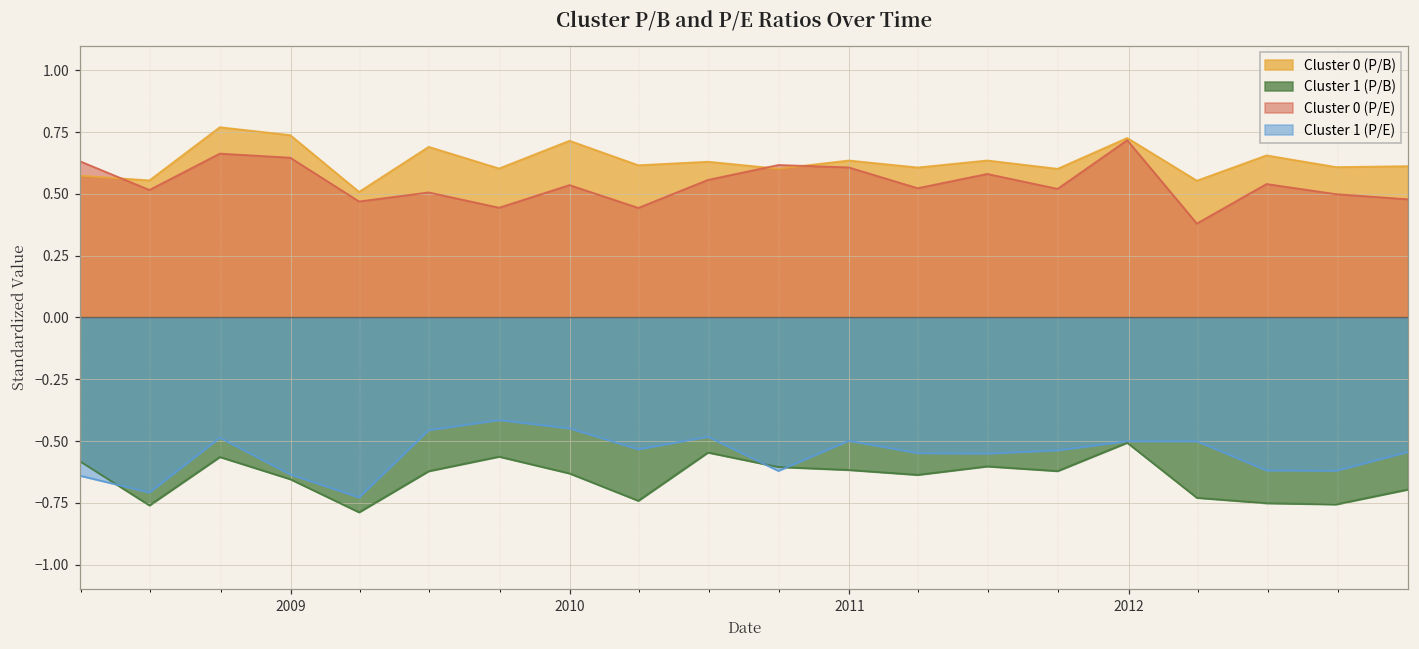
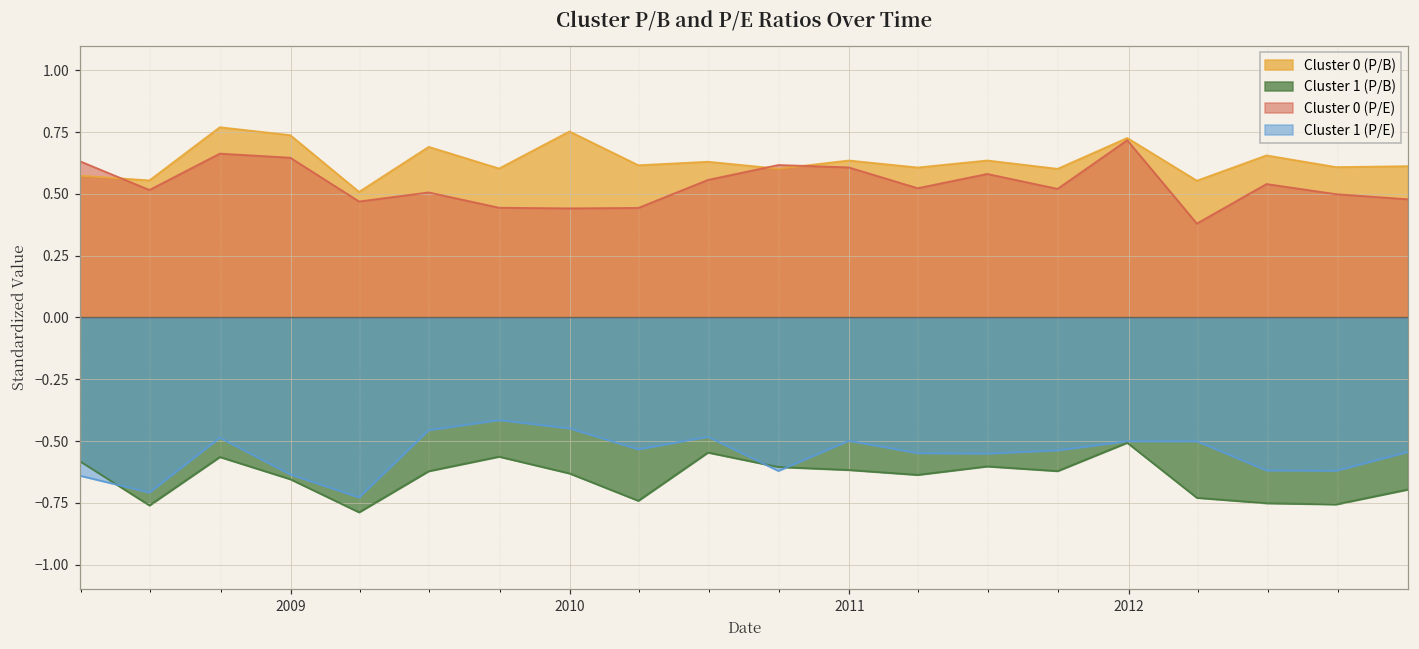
Cluster 0 (P/B), 2010: 0.71 -> 0.75
Cluster 0 (P/E), 2010: 0.54 -> 0.44
